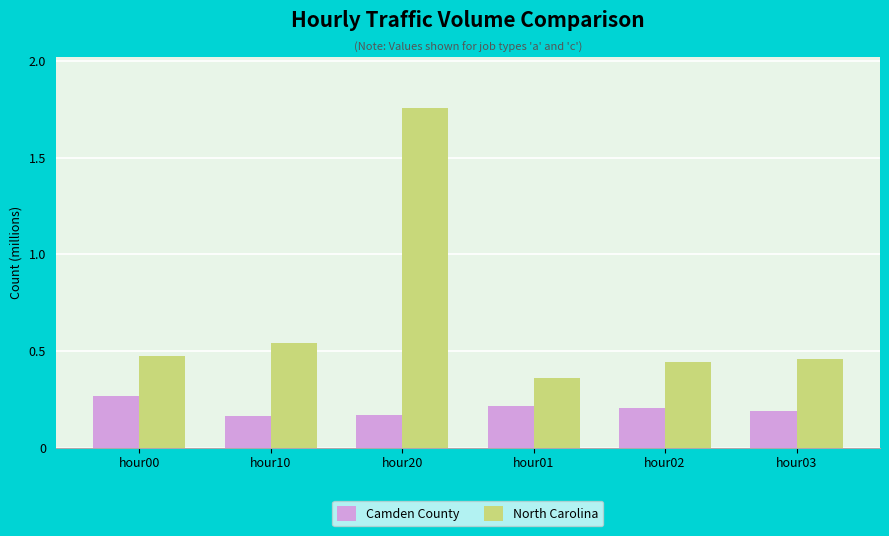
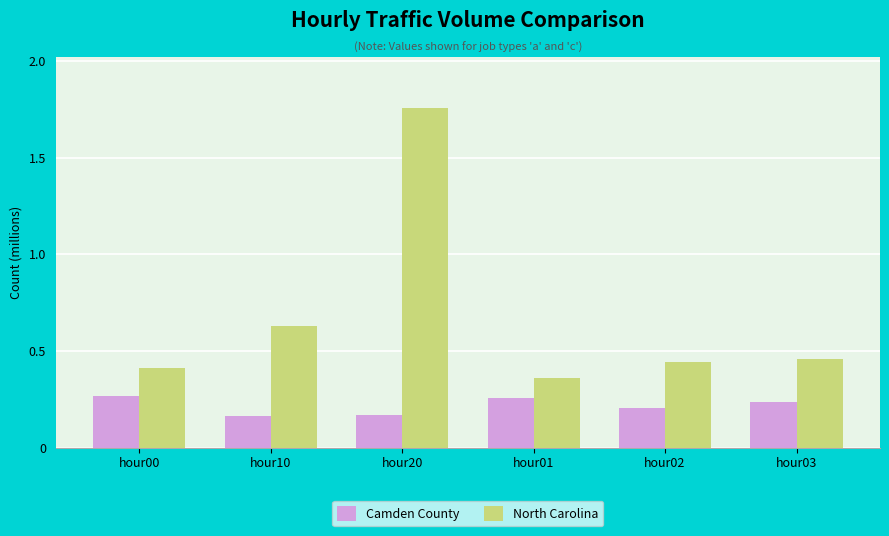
North Carolina, hour00: 0.47 -> 0.41
North Carolina, hour10: 0.54 -> 0.63
Camden County, hour01: 0.21 -> 0.26
Camden County, hour03: 0.19 -> 0.23
